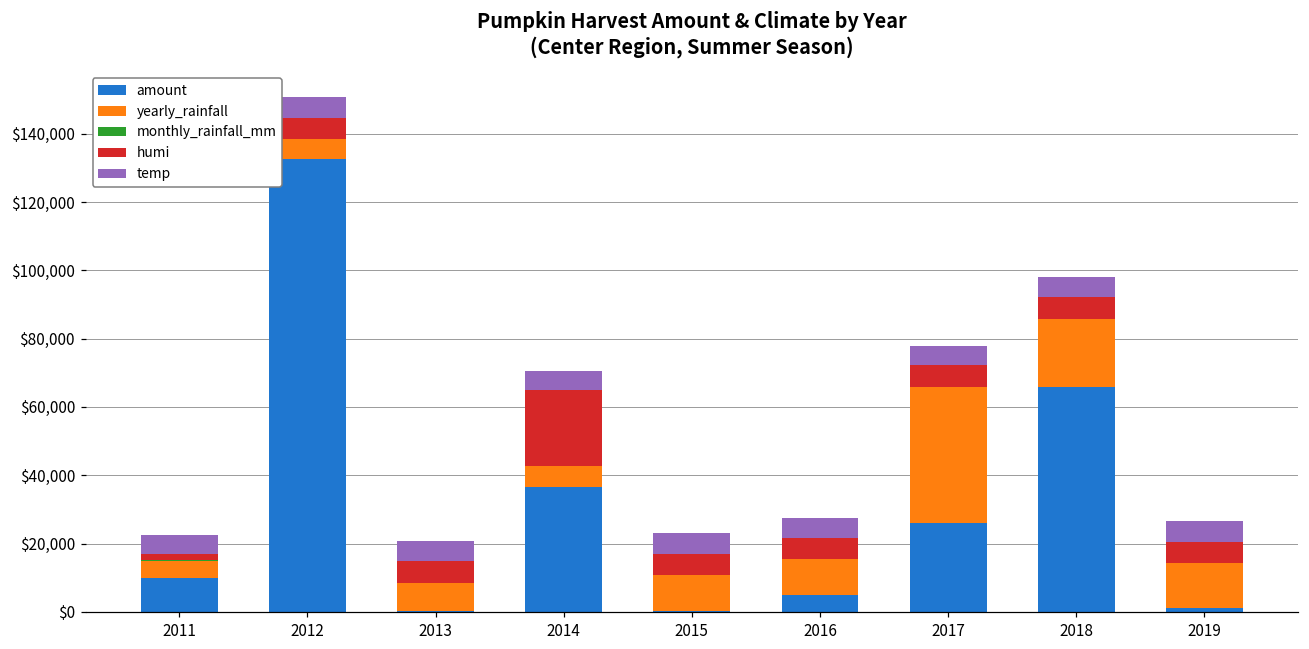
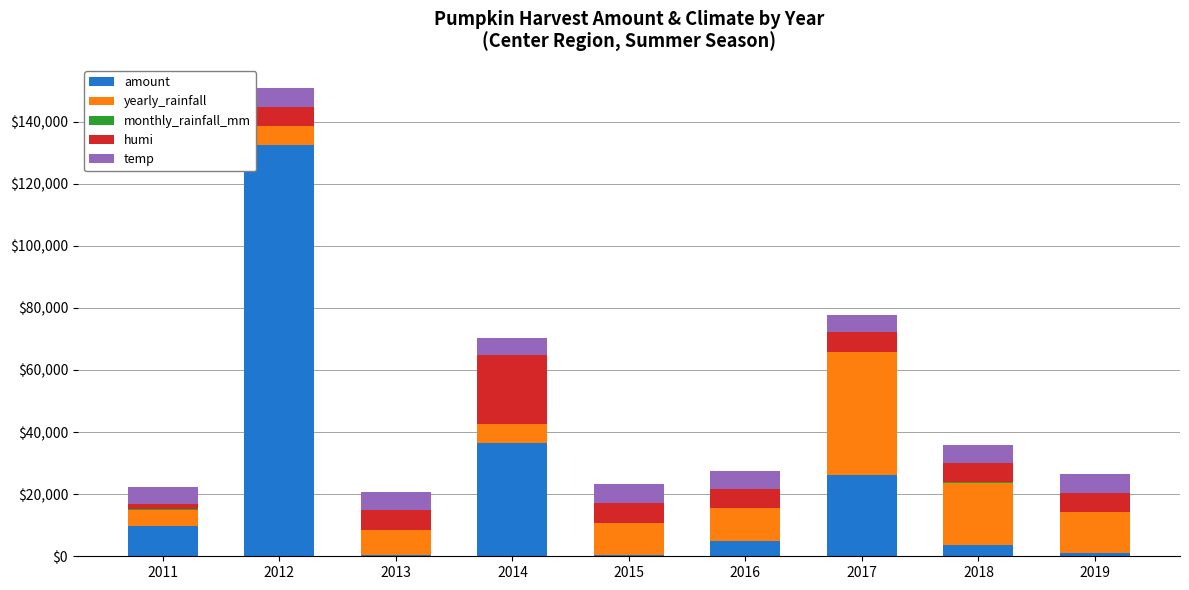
amount, 2018: $66,000 -> $4,000
